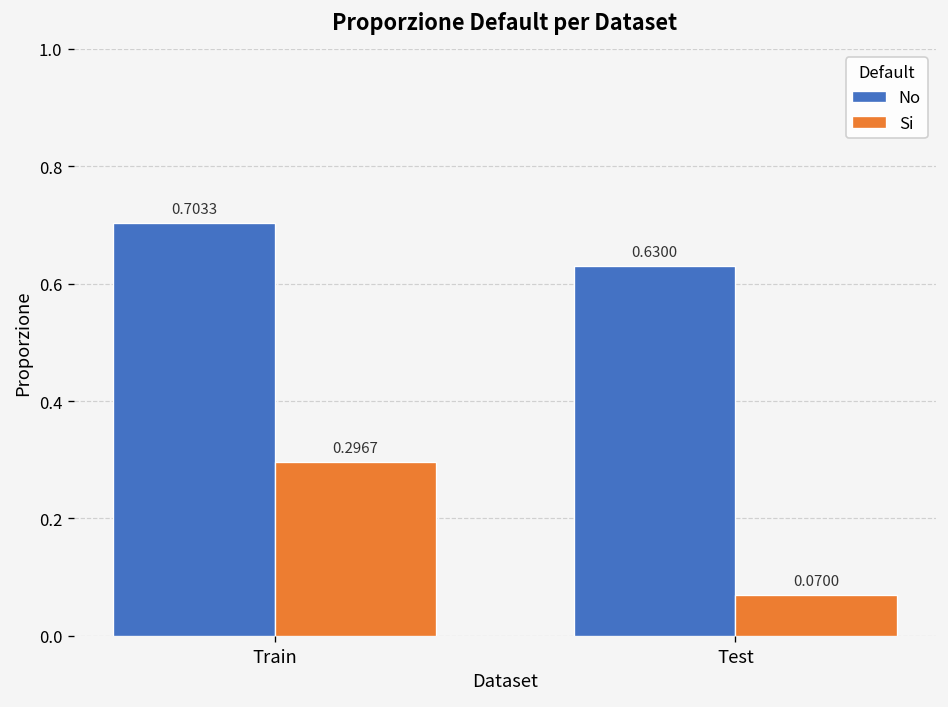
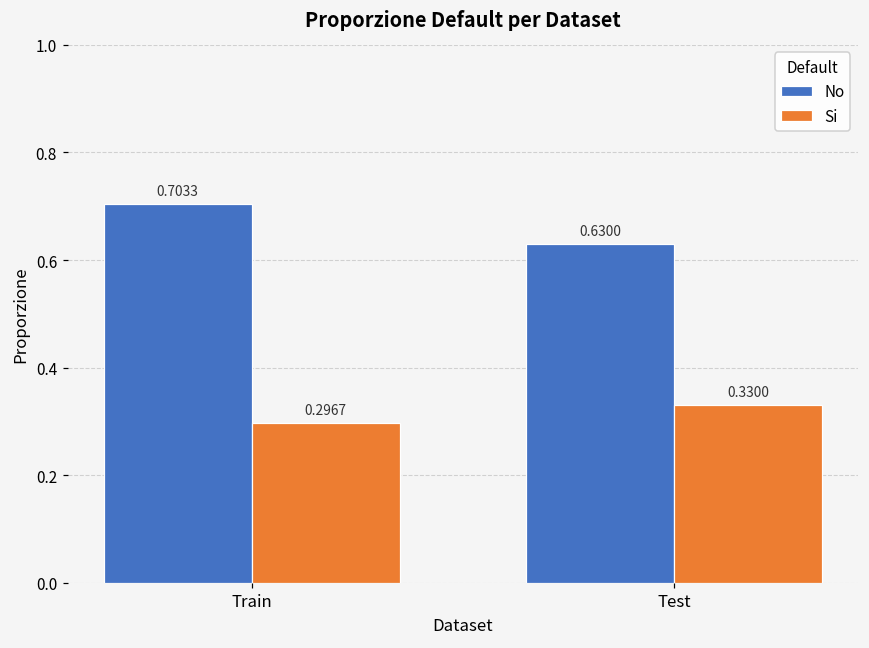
Si, Test: 0.0700 -> 0.3300
